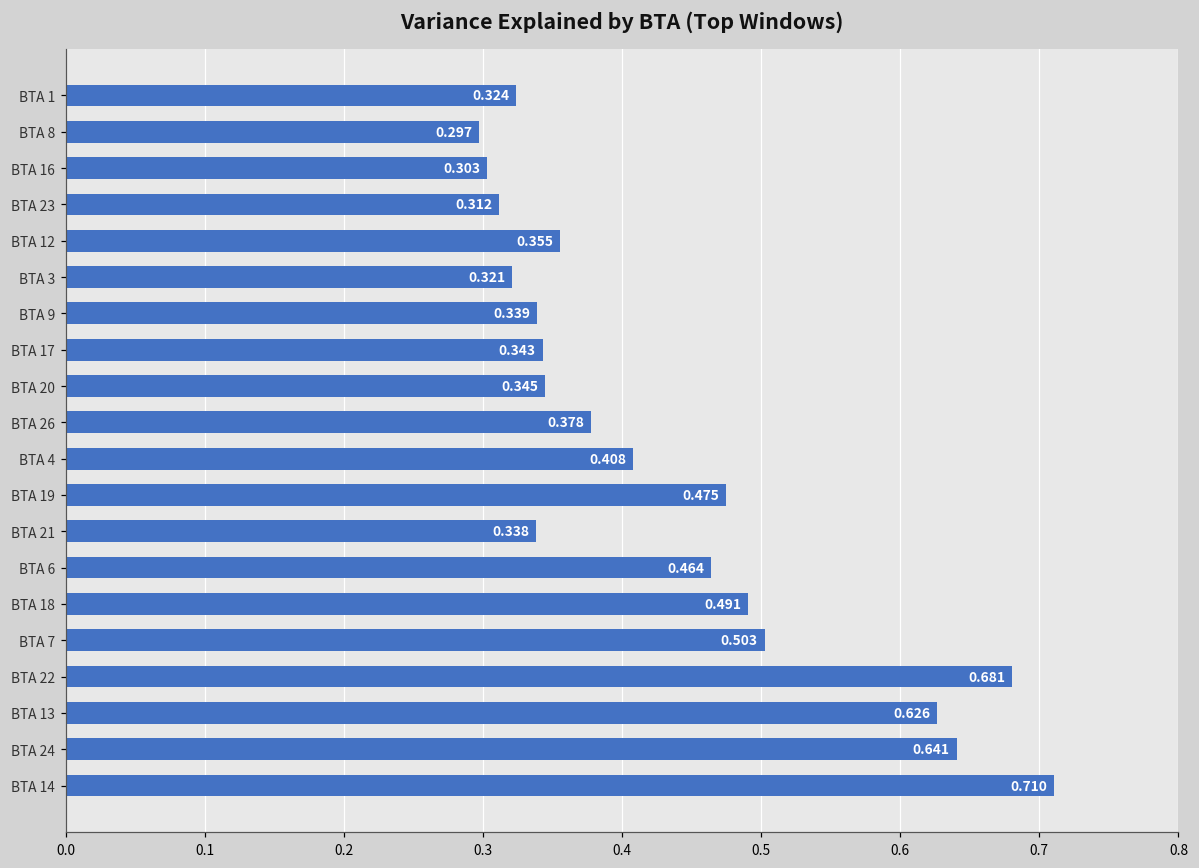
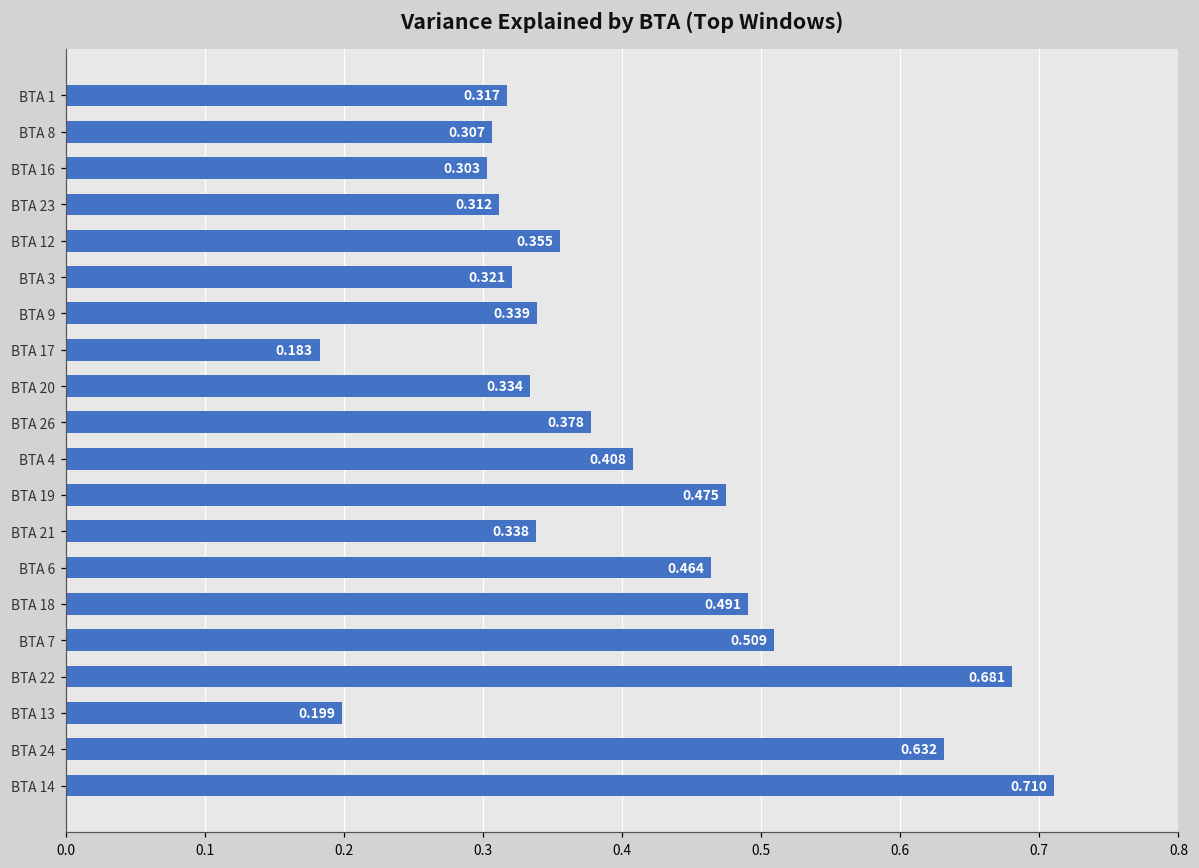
BTA 1: 0.324 -> 0.317
BTA 8: 0.297 -> 0.307
BTA 17: 0.343 -> 0.183
BTA 20: 0.345 -> 0.334
BTA 7: 0.503 -> 0.509
BTA 13: 0.626 -> 0.199
BTA 24: 0.641 -> 0.632
